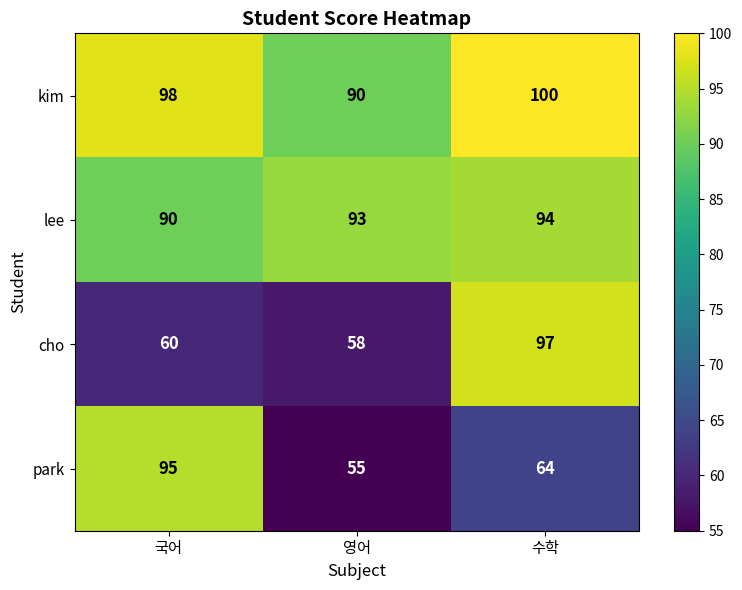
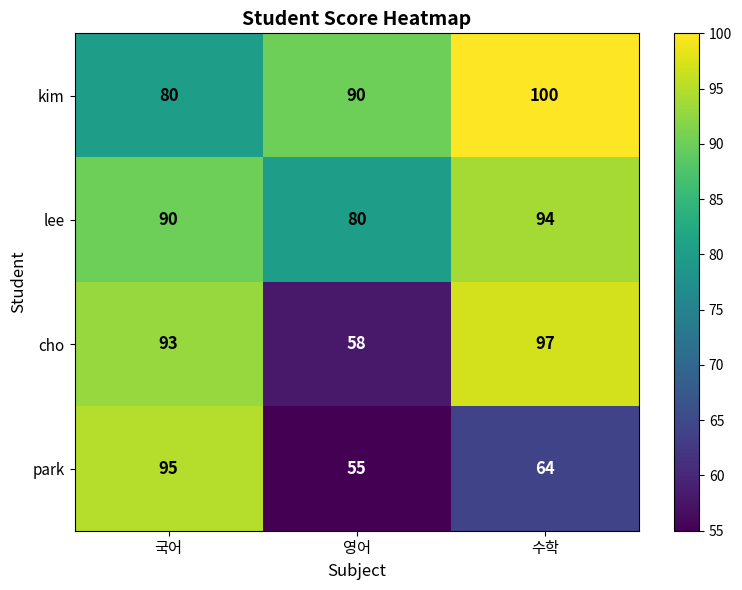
kim, 국어: 98 -> 80
lee, 영어: 93 -> 80
cho, 국어: 60 -> 93
